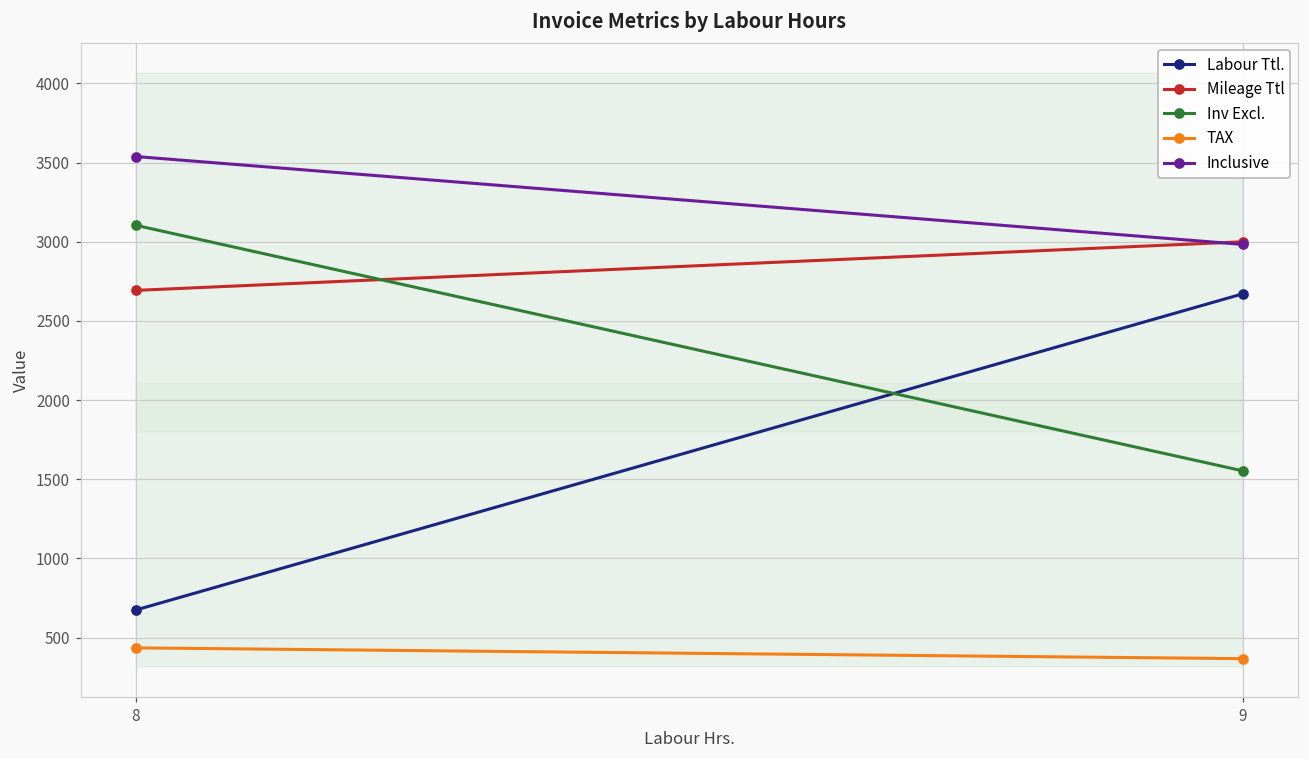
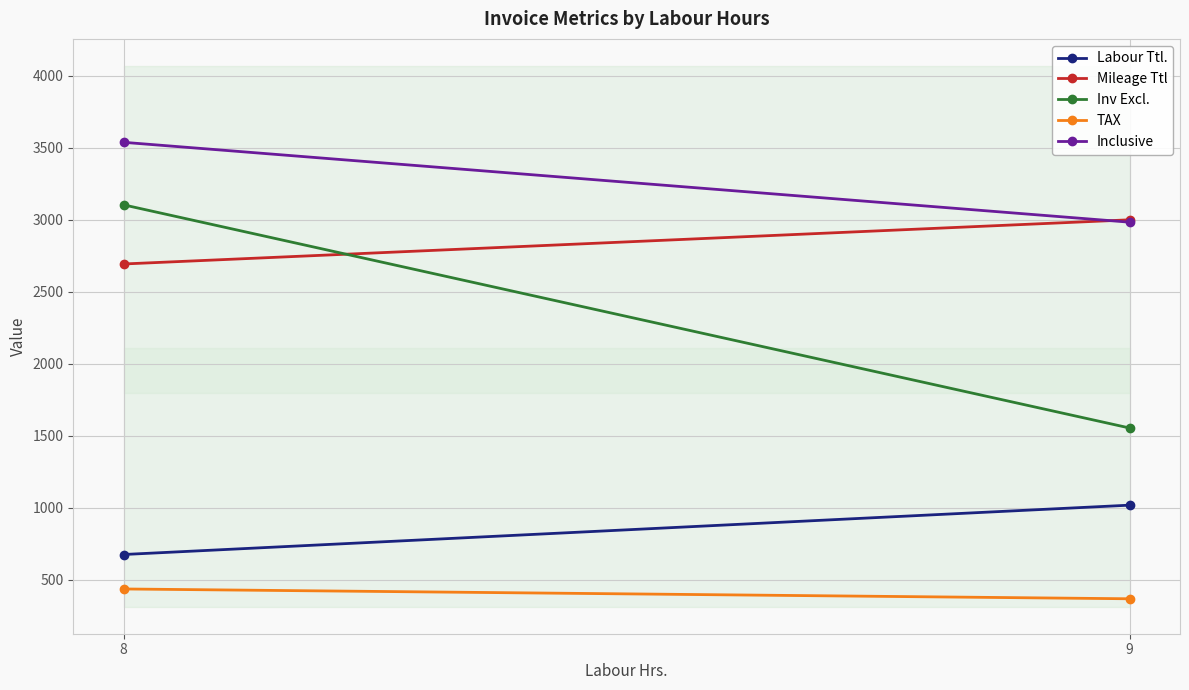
Labour Ttl., 9: 2670 -> 1020
